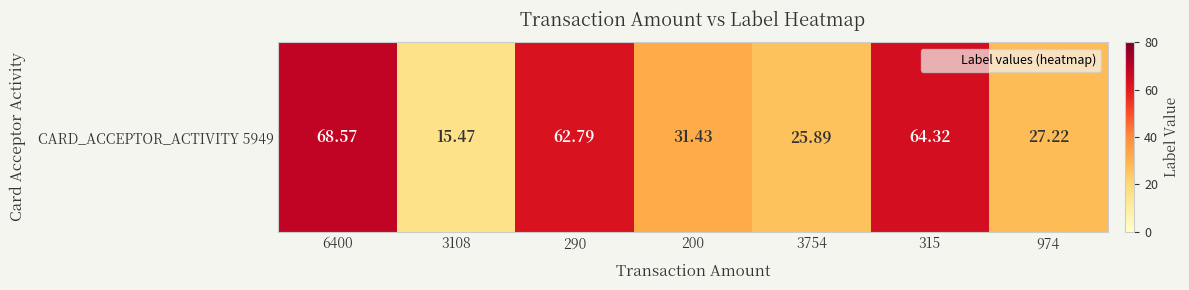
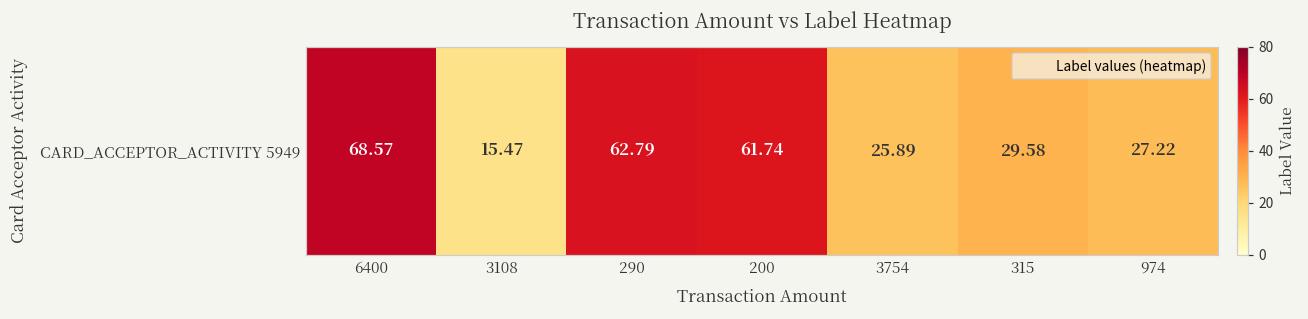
CARD_ACCEPTOR_ACTIVITY 5949, 200: 31.43 -> 61.74
CARD_ACCEPTOR_ACTIVITY 5949, 315: 64.32 -> 29.58
